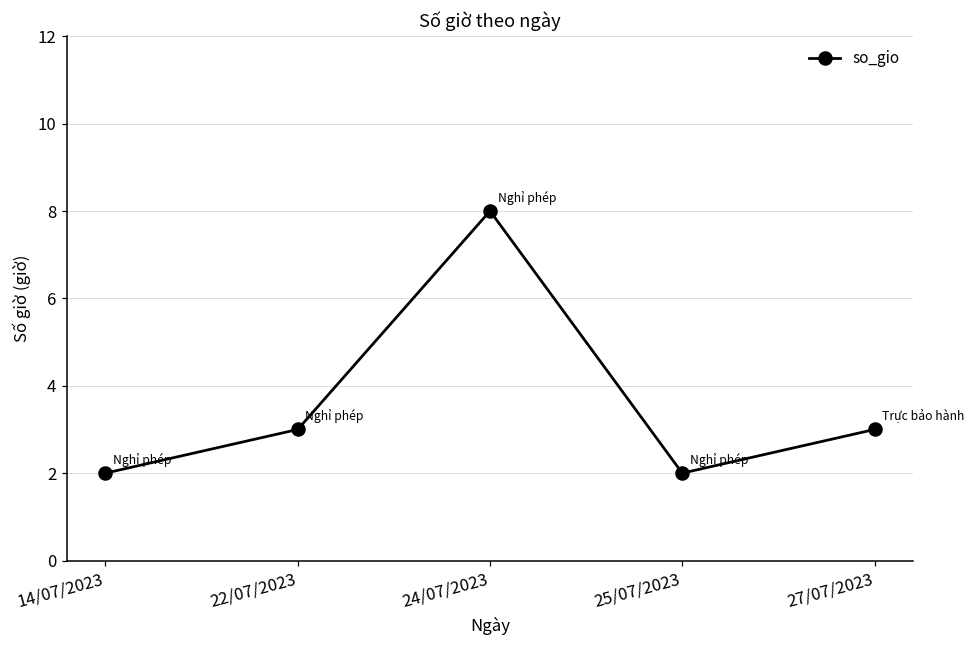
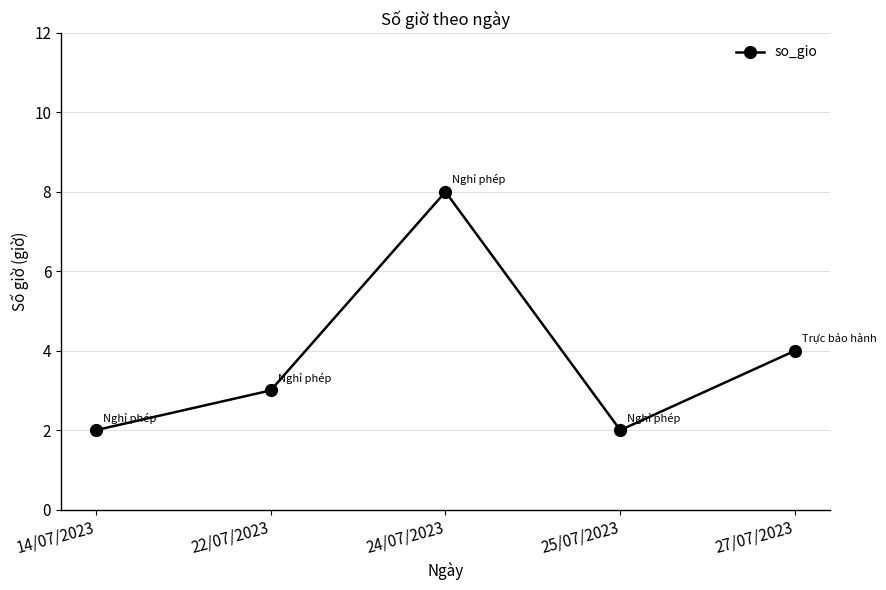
27/07/2023: 3 -> 4
